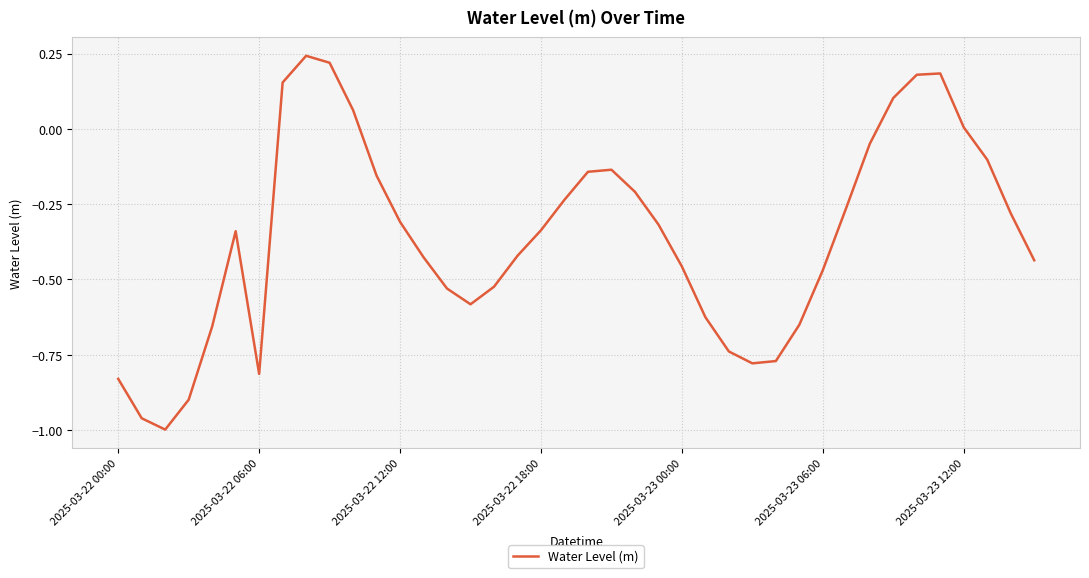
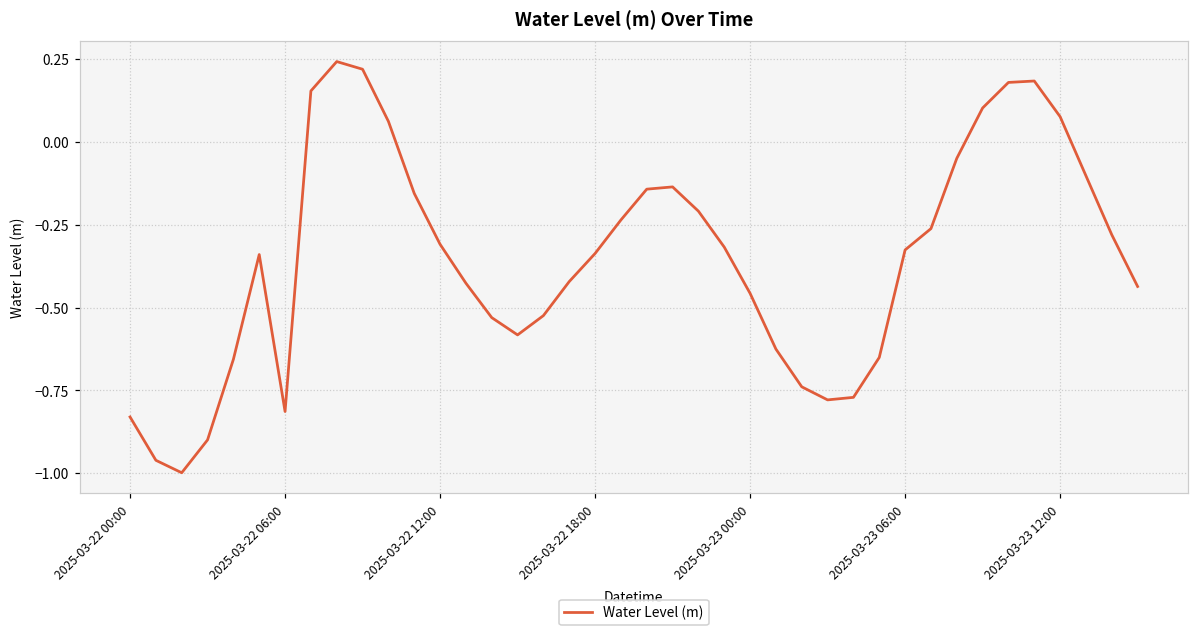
2025-03-23 06:00: -0.47 -> -0.33
2025-03-23 12:00: 0.01 -> 0.08
